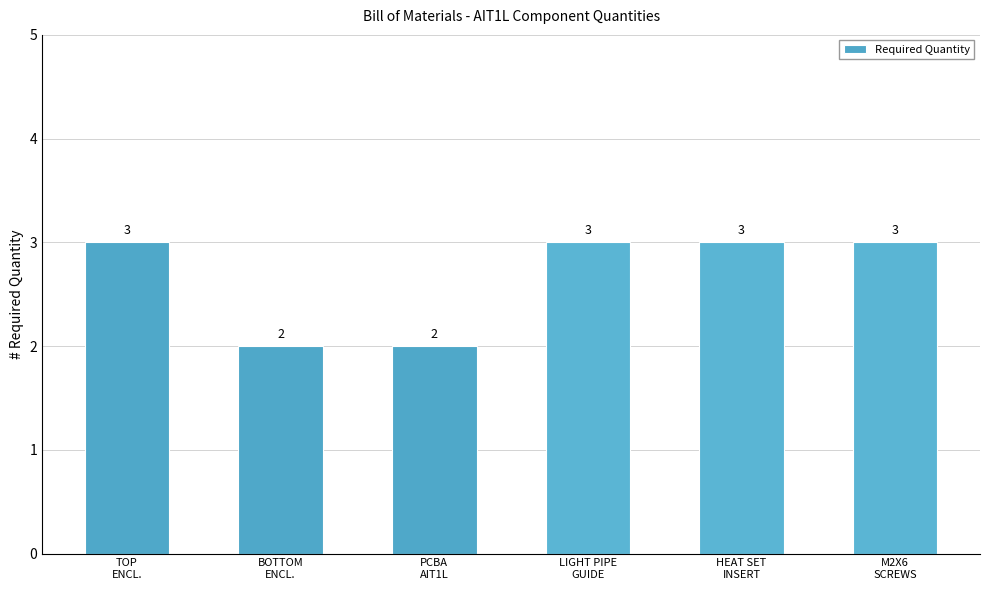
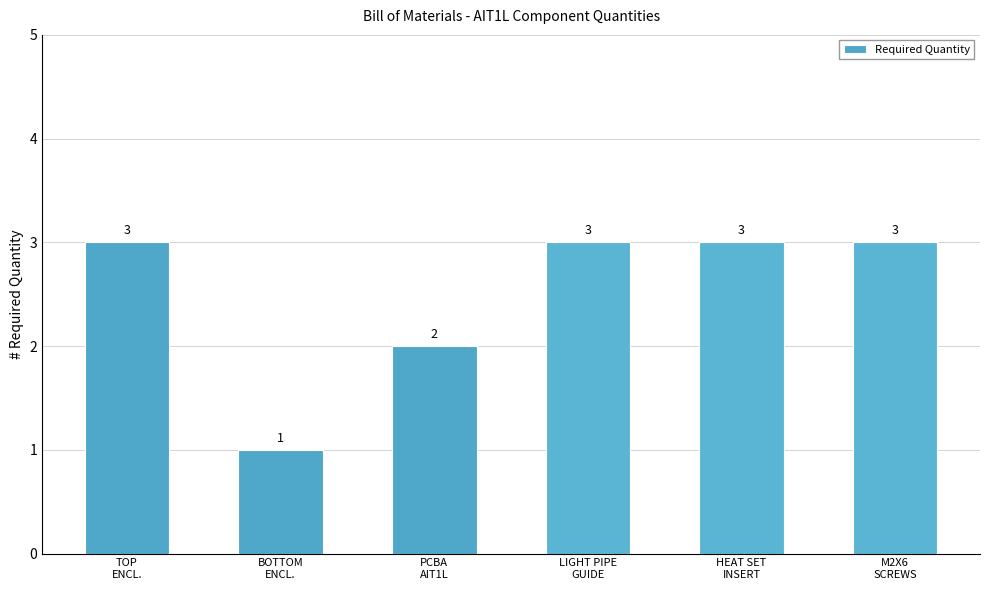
BOTTOM ENCL.: 2 -> 1
